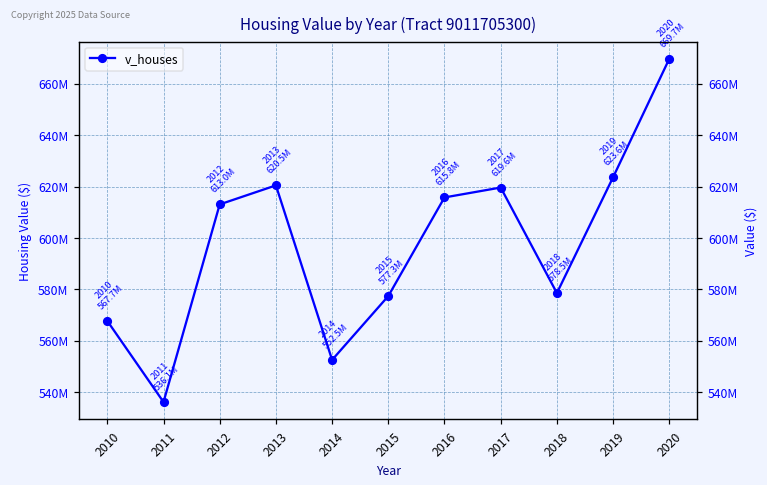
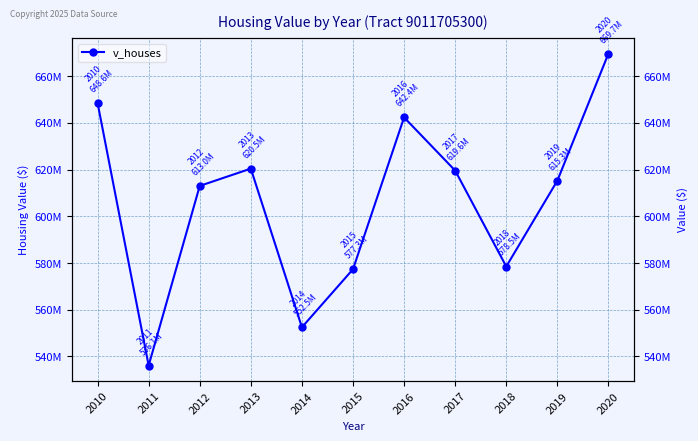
2010: 567.7M -> 648.6M
2016: 615.8M -> 642.4M
2019: 623.6M -> 615.3M
